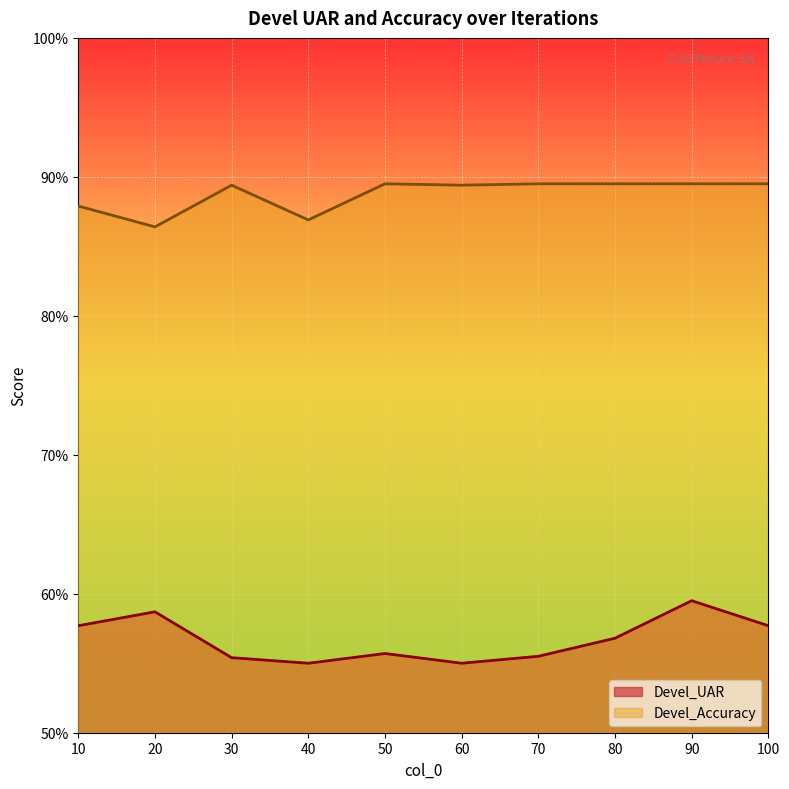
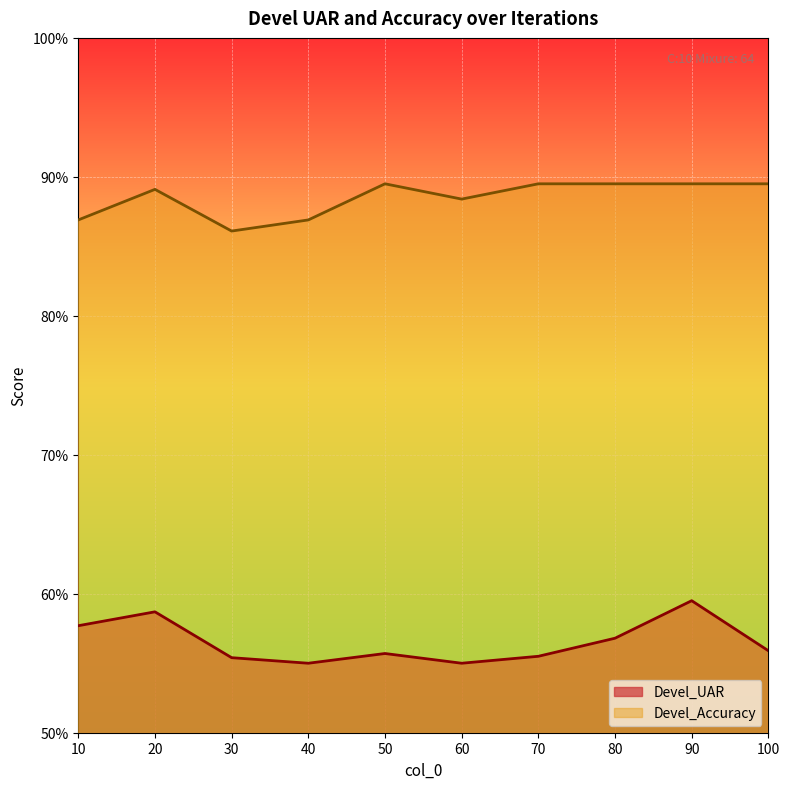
Devel_Accuracy, 10: 87.9% -> 86.9%
Devel_Accuracy, 20: 86.4% -> 89.1%
Devel_Accuracy, 30: 89.4% -> 86.1%
Devel_Accuracy, 60: 89.4% -> 88.4%
Devel_UAR, 100: 57.7% -> 55.9%
